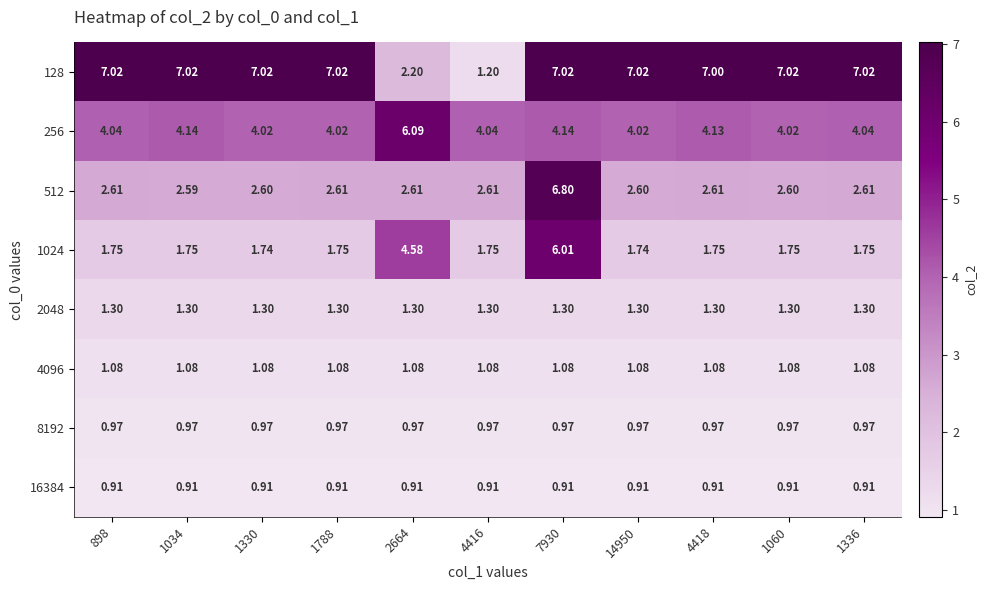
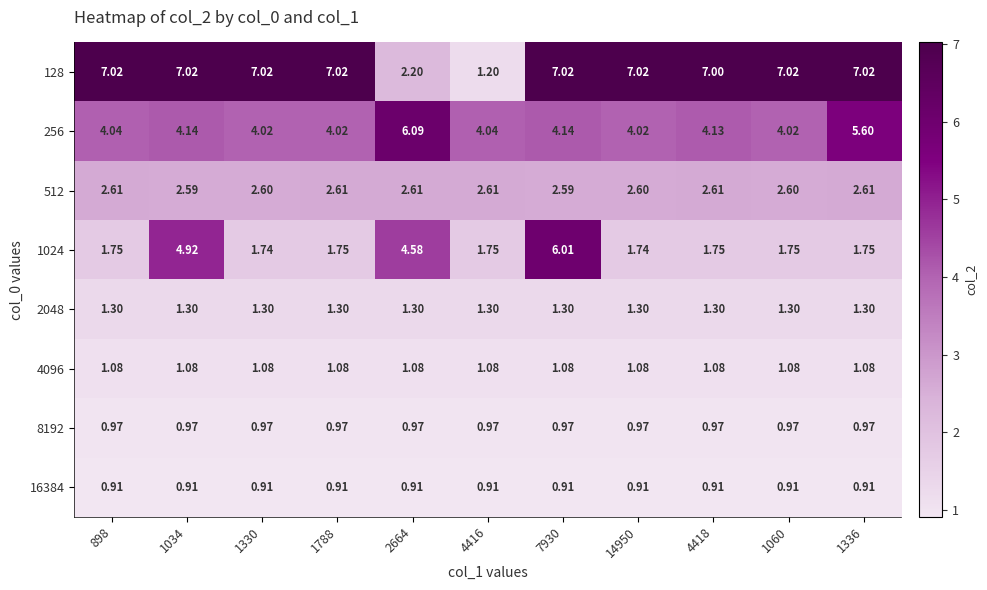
256, 1336: 4.04 -> 5.60
512, 7930: 6.80 -> 2.59
1024, 1034: 1.75 -> 4.92
